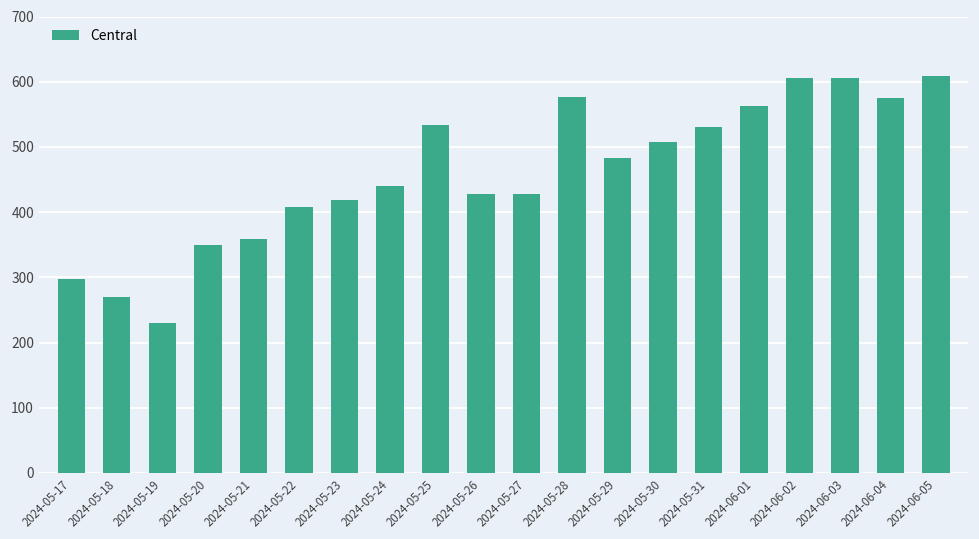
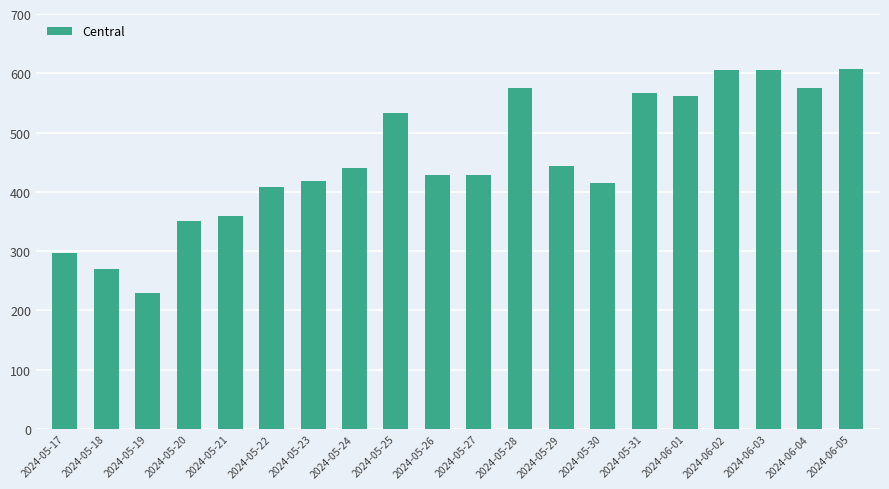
2024-05-29: 480 -> 440
2024-05-30: 510 -> 420
2024-05-31: 530 -> 570
